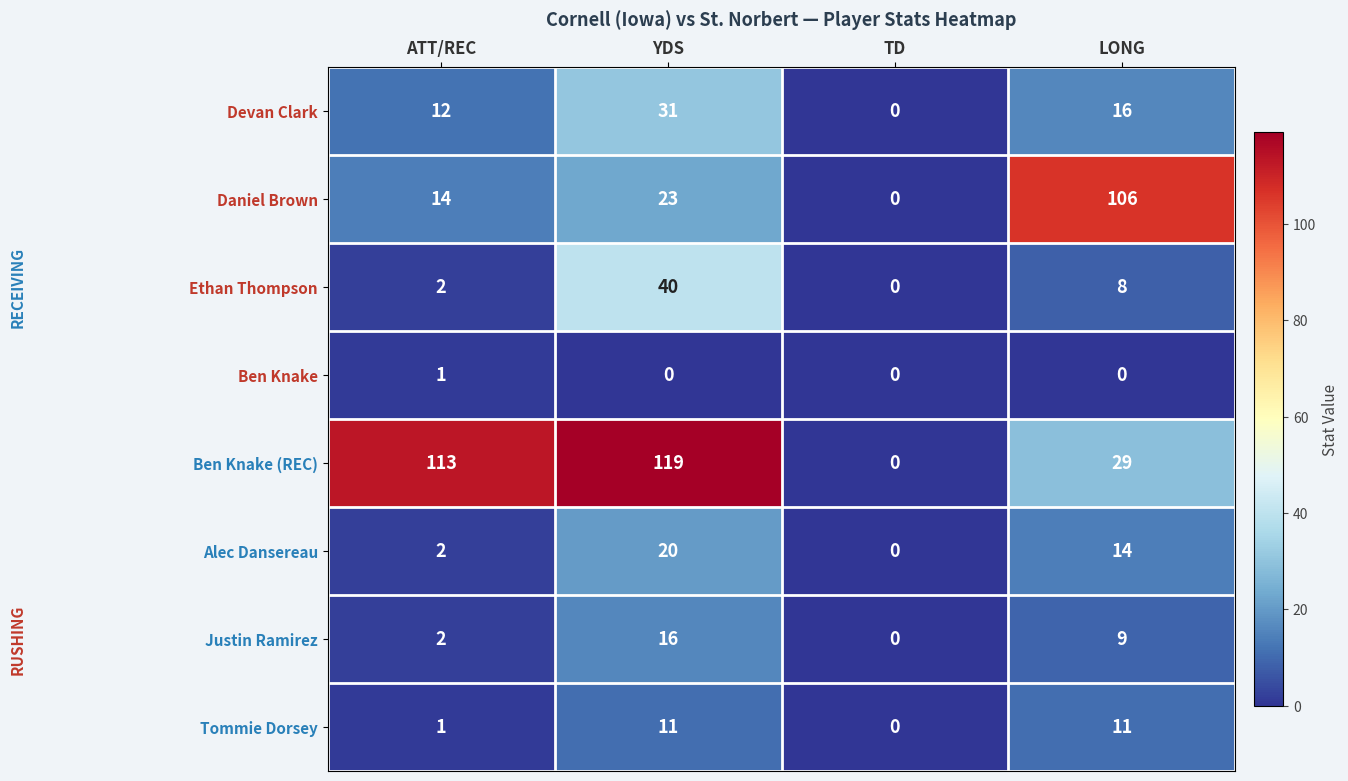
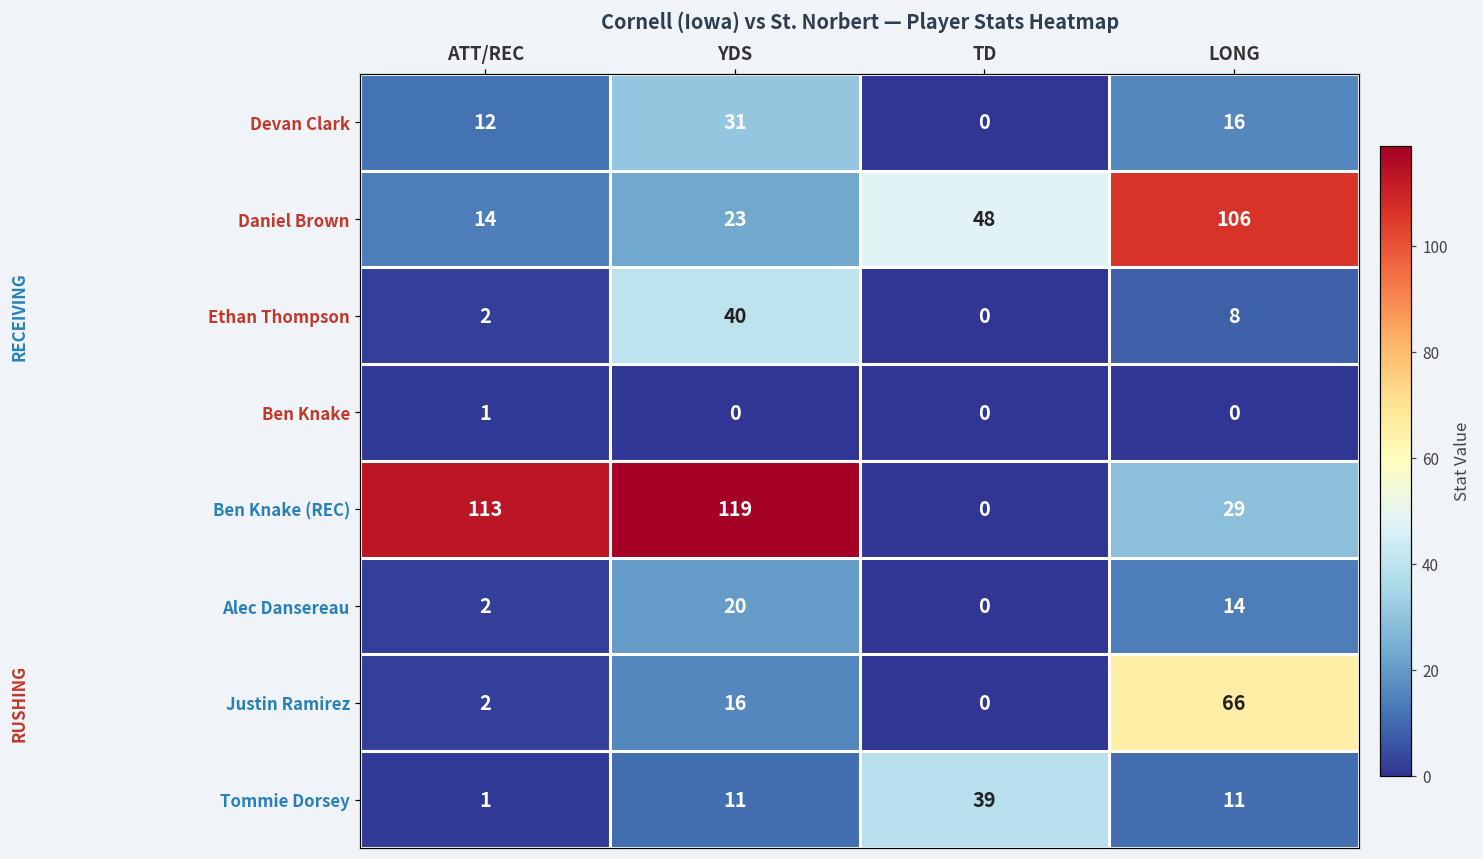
Daniel Brown, TD: 0 -> 48
Justin Ramirez, LONG: 9 -> 66
Tommie Dorsey, TD: 0 -> 39
